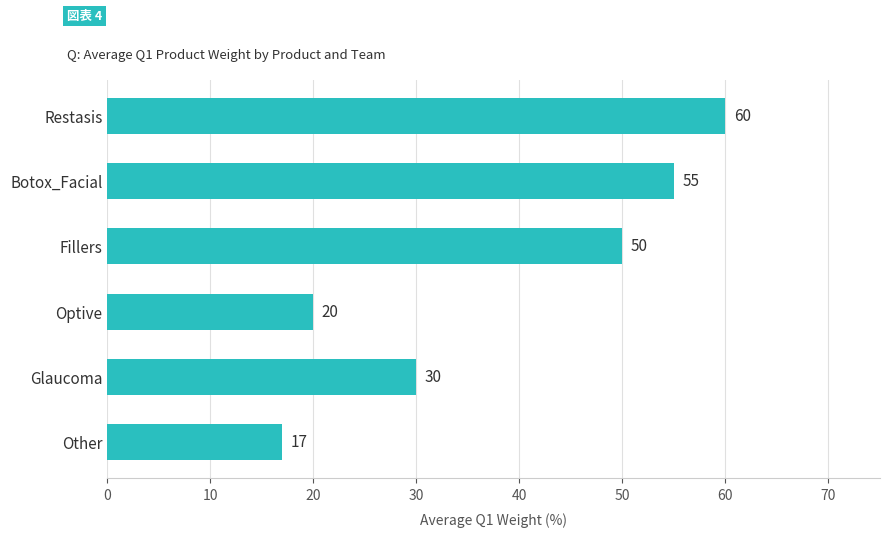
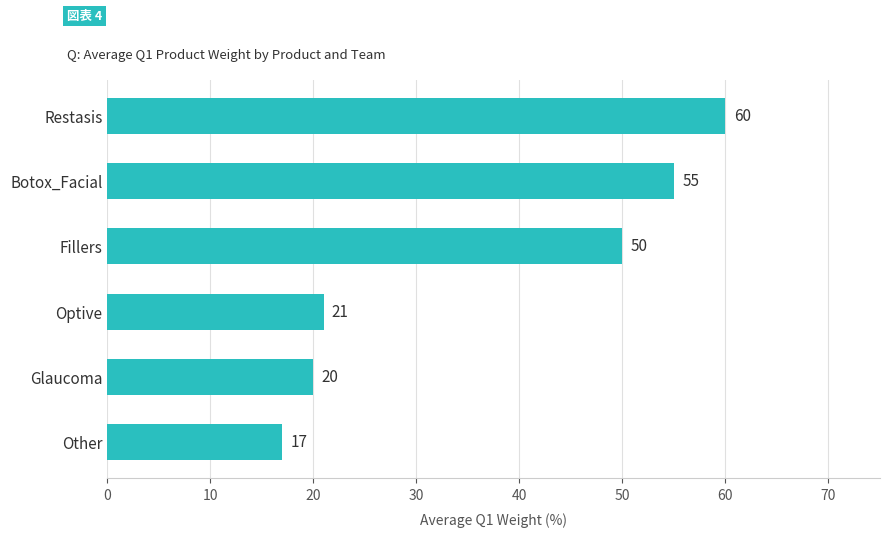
Optive: 20 -> 21
Glaucoma: 30 -> 20
